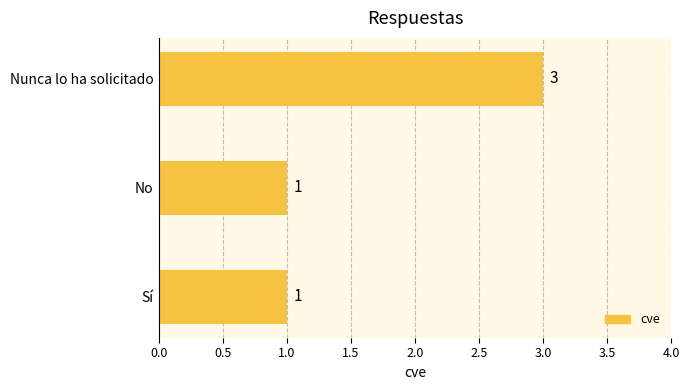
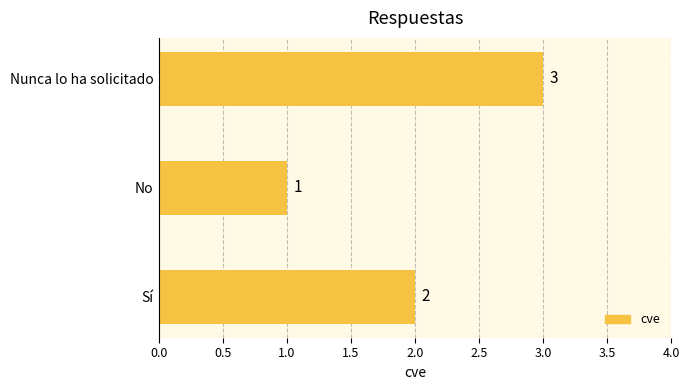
Sí: 1 -> 2
